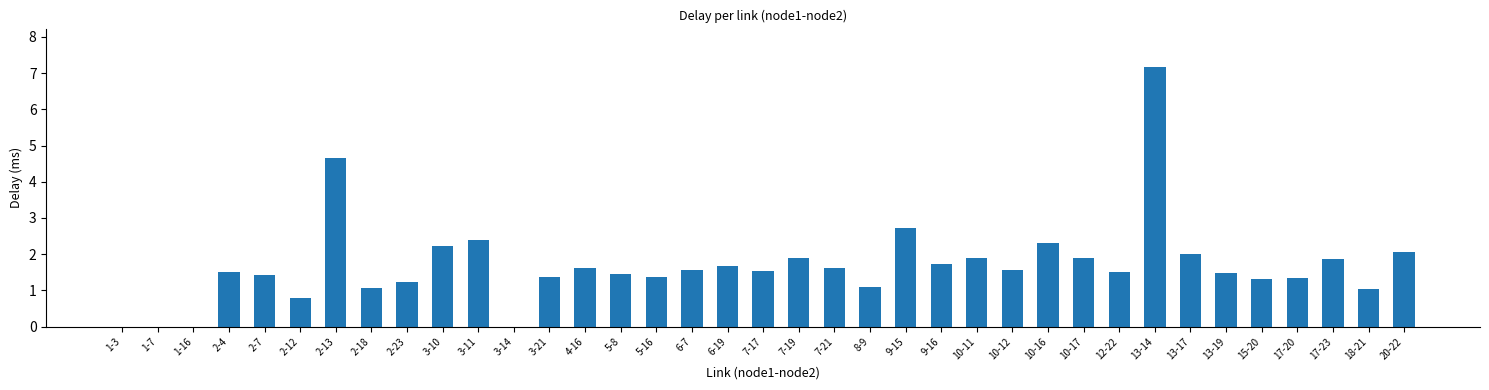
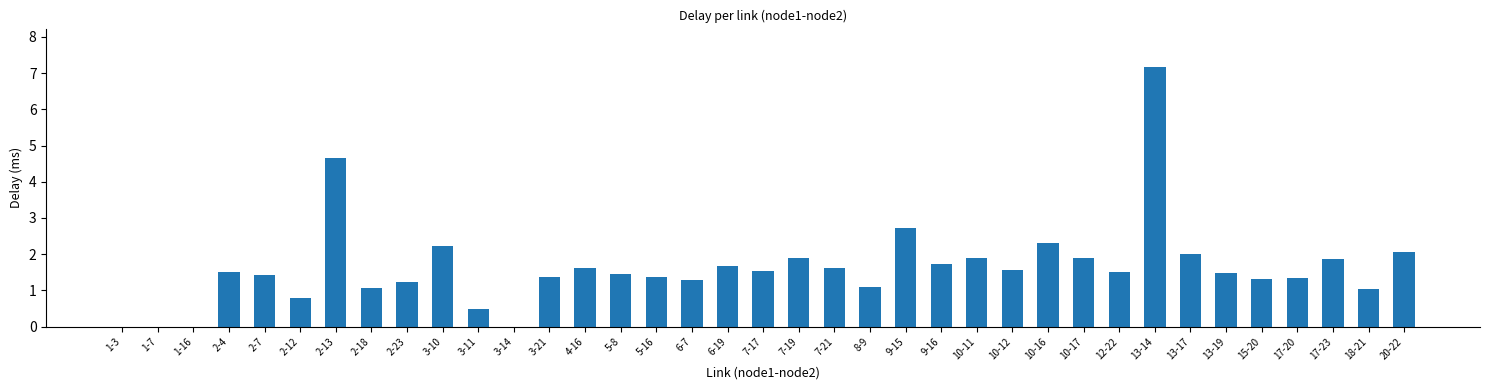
3-11: 2.4 -> 0.5
6-7: 1.6 -> 1.3
